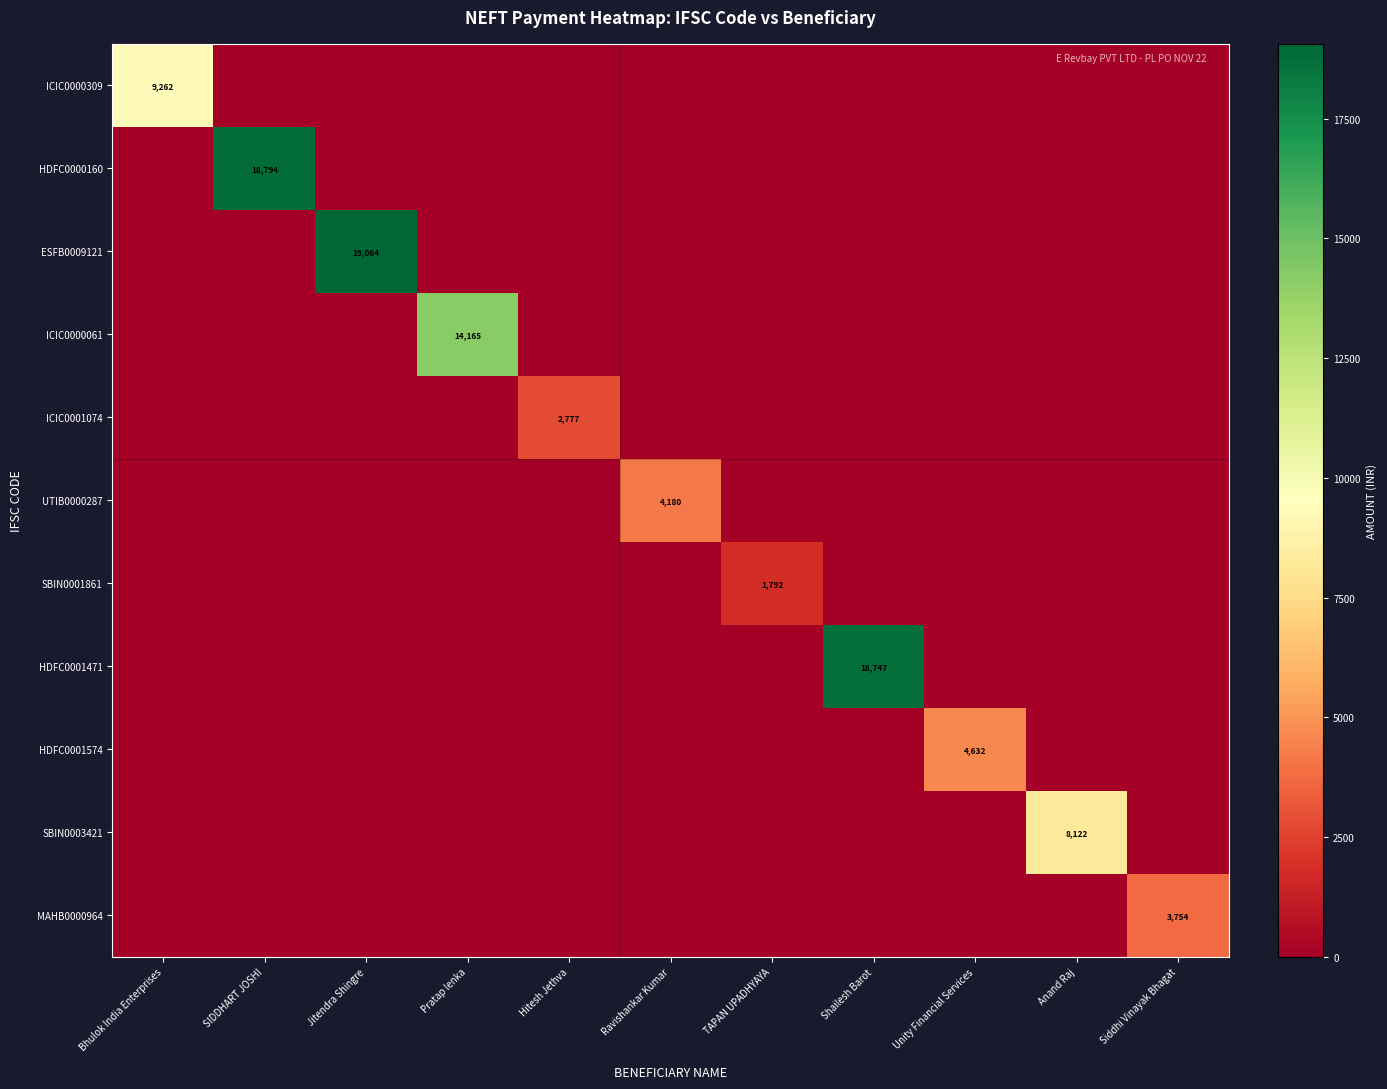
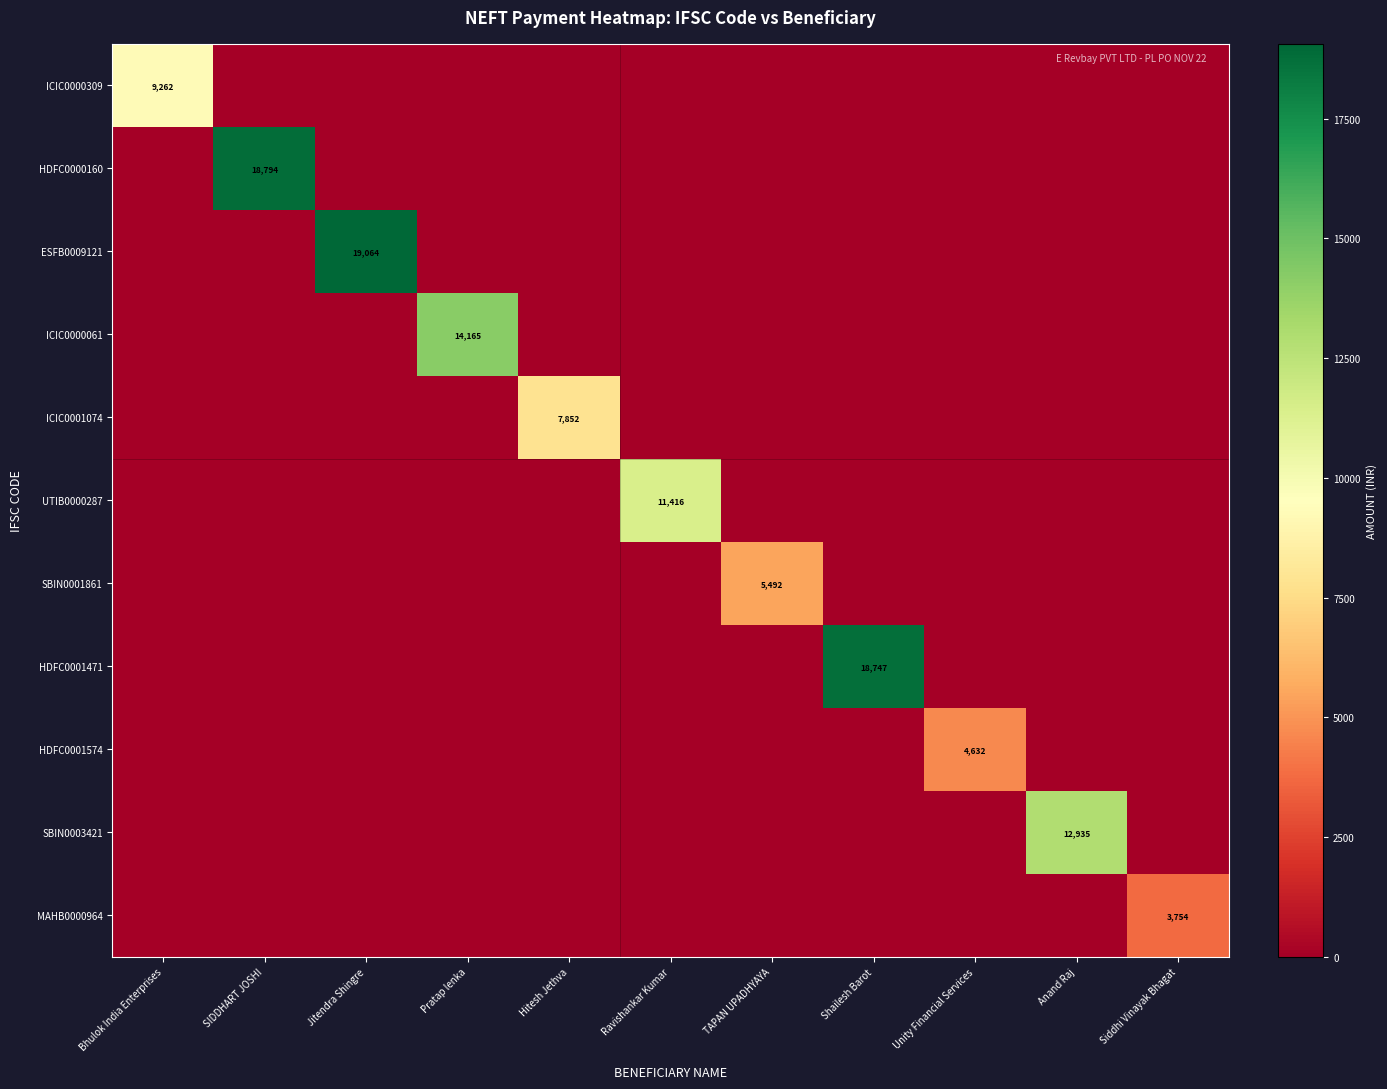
ICIC0001074, Hitesh Jethva: 2,777 -> 7,852
UTIB0000287, Ravishankar Kumar: 4,180 -> 11,416
SBIN0001861, TAPAN UPADHYAYA: 1,792 -> 5,492
SBIN0003421, Anand Raj: 8,122 -> 12,935
